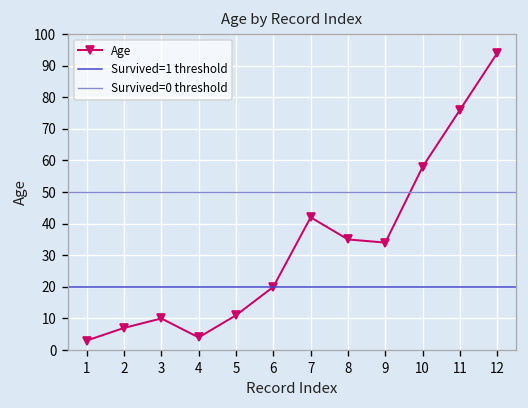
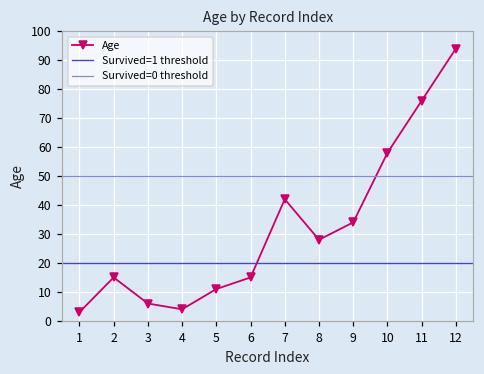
2: 7 -> 15
3: 10 -> 6
6: 20 -> 15
8: 35 -> 28
